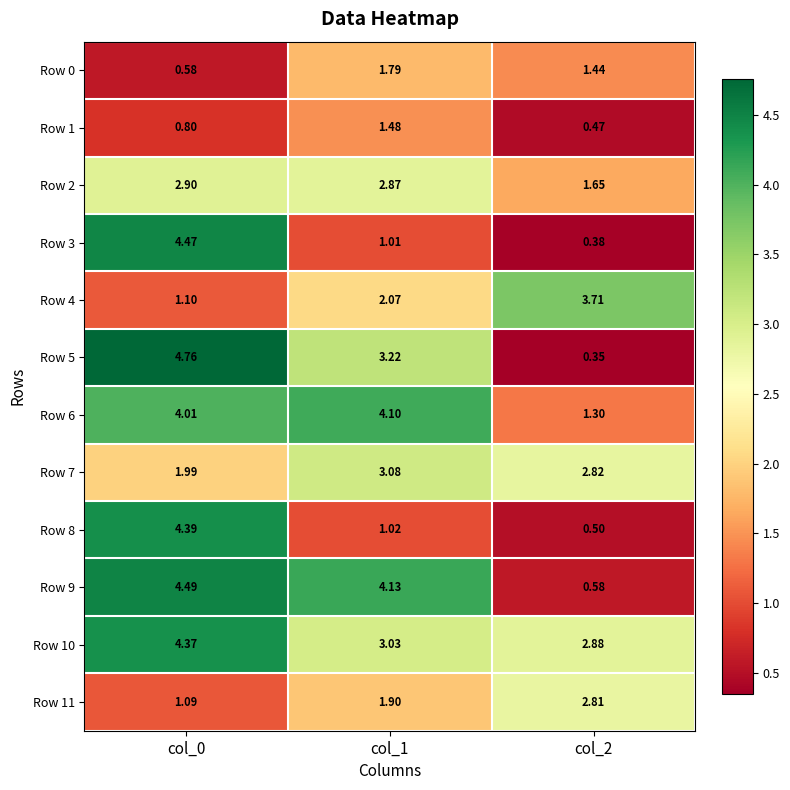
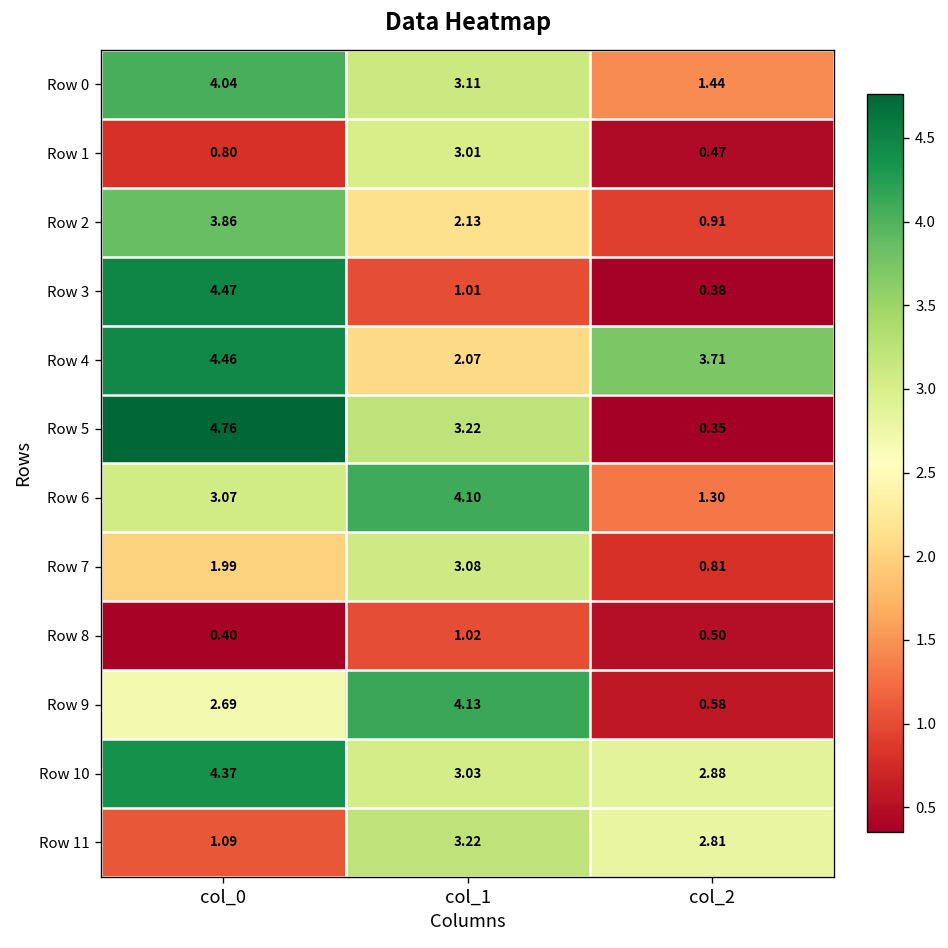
Row 0, col_0: 0.58 -> 4.04
Row 0, col_1: 1.79 -> 3.11
Row 1, col_1: 1.48 -> 3.01
Row 2, col_0: 2.90 -> 3.86
Row 2, col_1: 2.87 -> 2.13
Row 2, col_2: 1.65 -> 0.91
Row 4, col_0: 1.10 -> 4.46
Row 6, col_0: 4.01 -> 3.07
Row 7, col_2: 2.82 -> 0.81
Row 8, col_0: 4.39 -> 0.40
Row 9, col_0: 4.49 -> 2.69
Row 11, col_1: 1.90 -> 3.22
